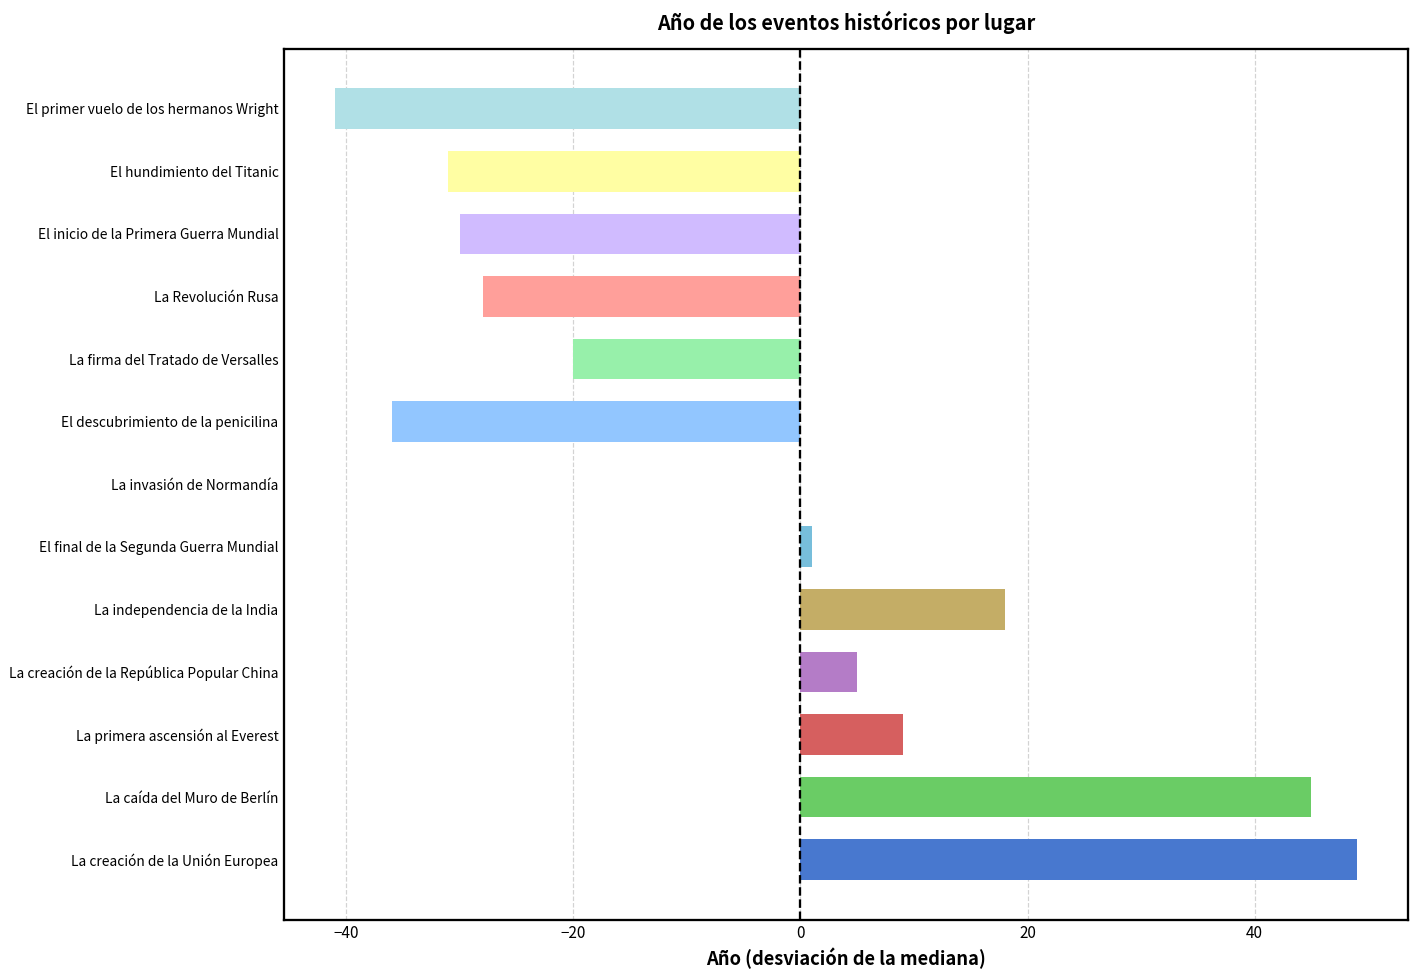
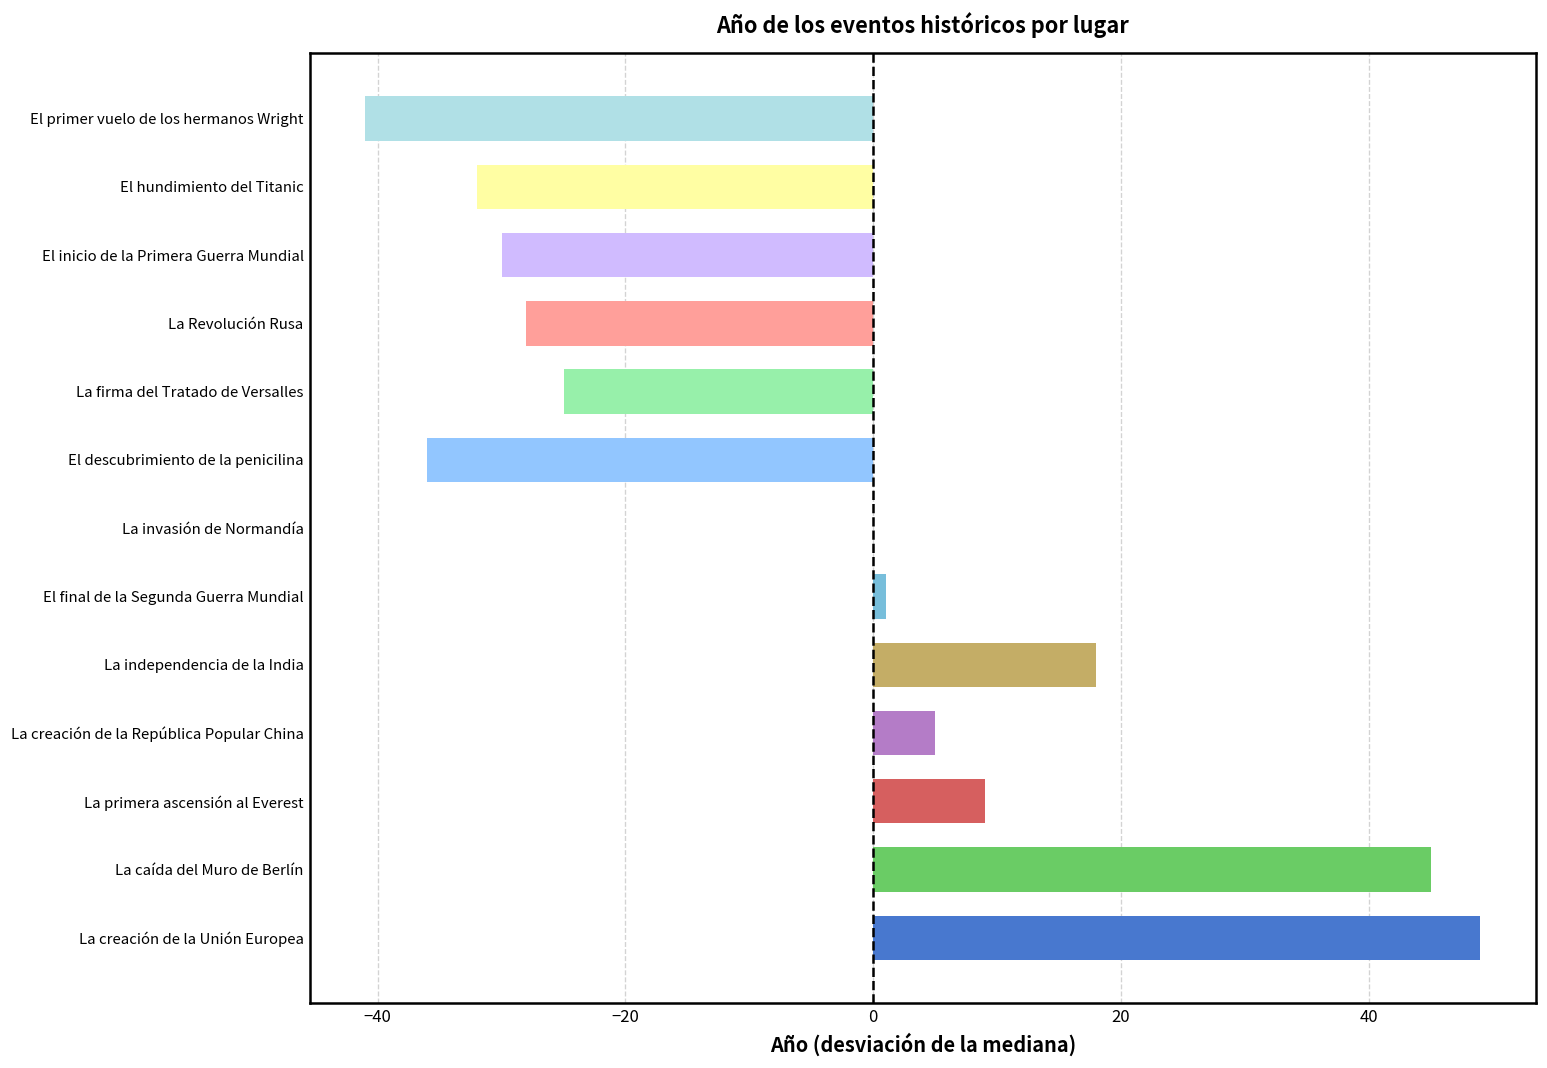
El hundimiento del Titanic: -31.0 -> -32.0
La firma del Tratado de Versalles: -20.0 -> -25.0
